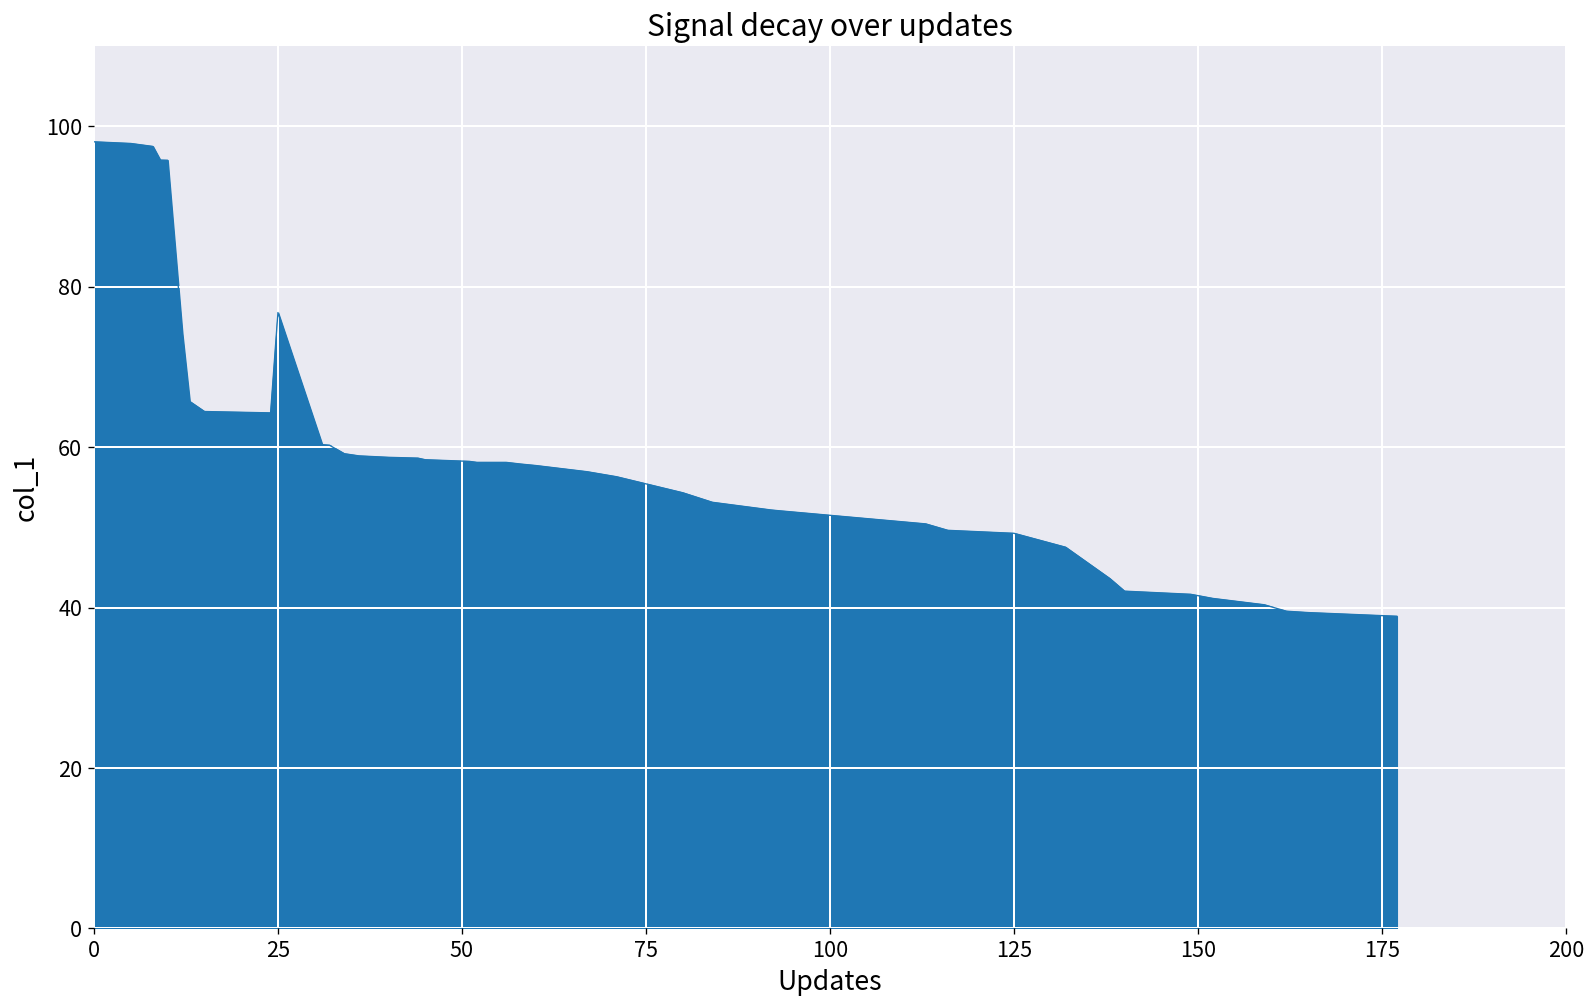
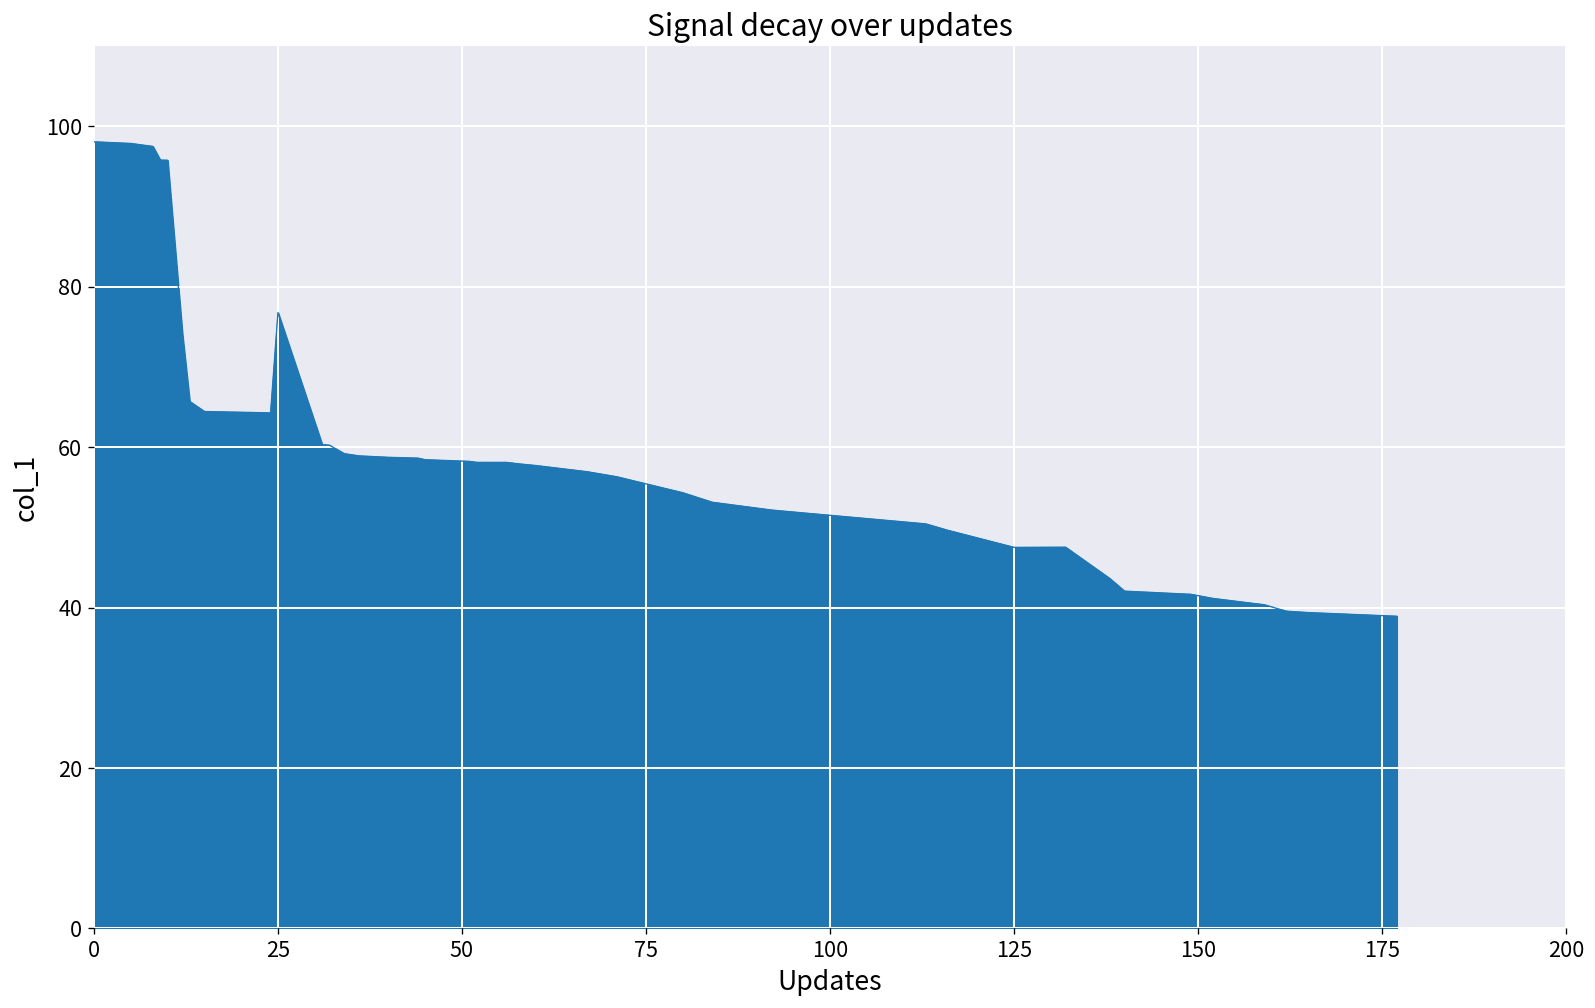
125: 49 -> 48
